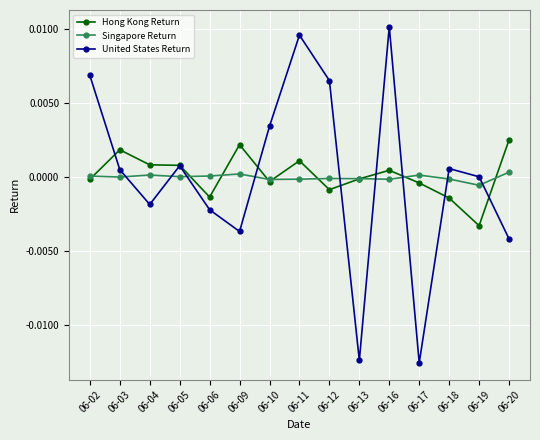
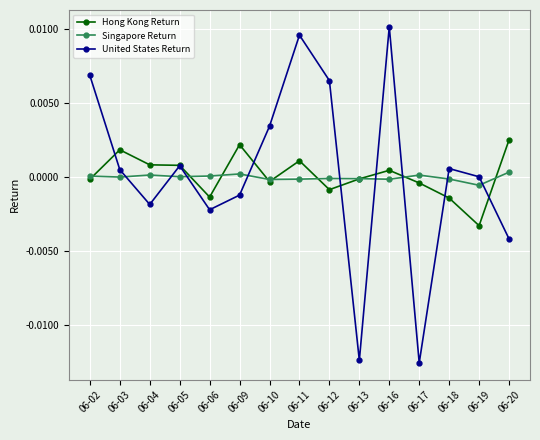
United States Return, 06-09: -0.0037 -> -0.0012
